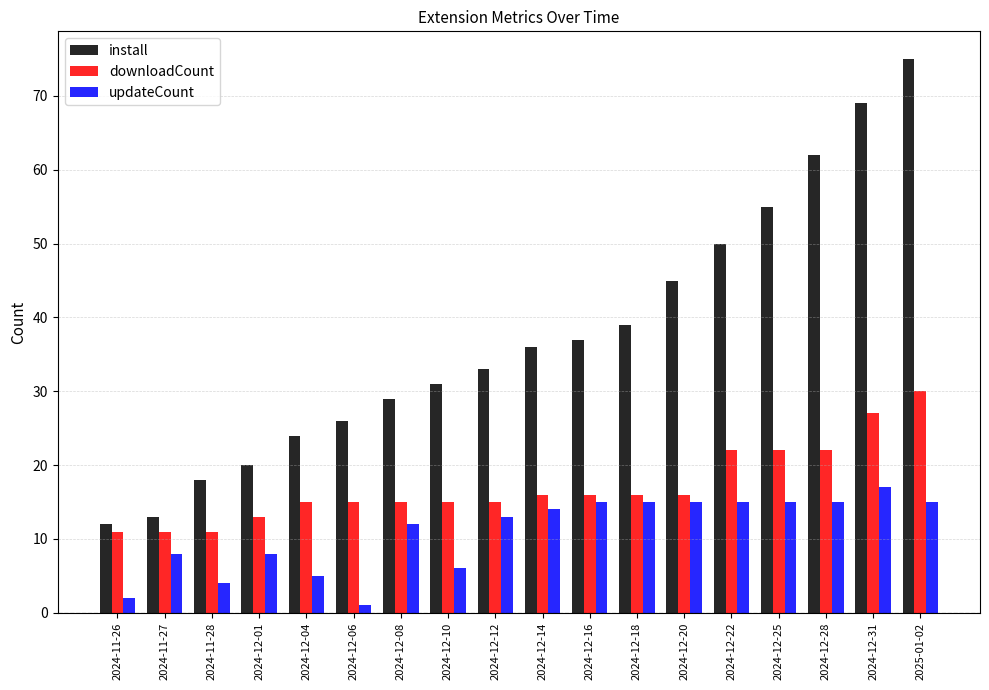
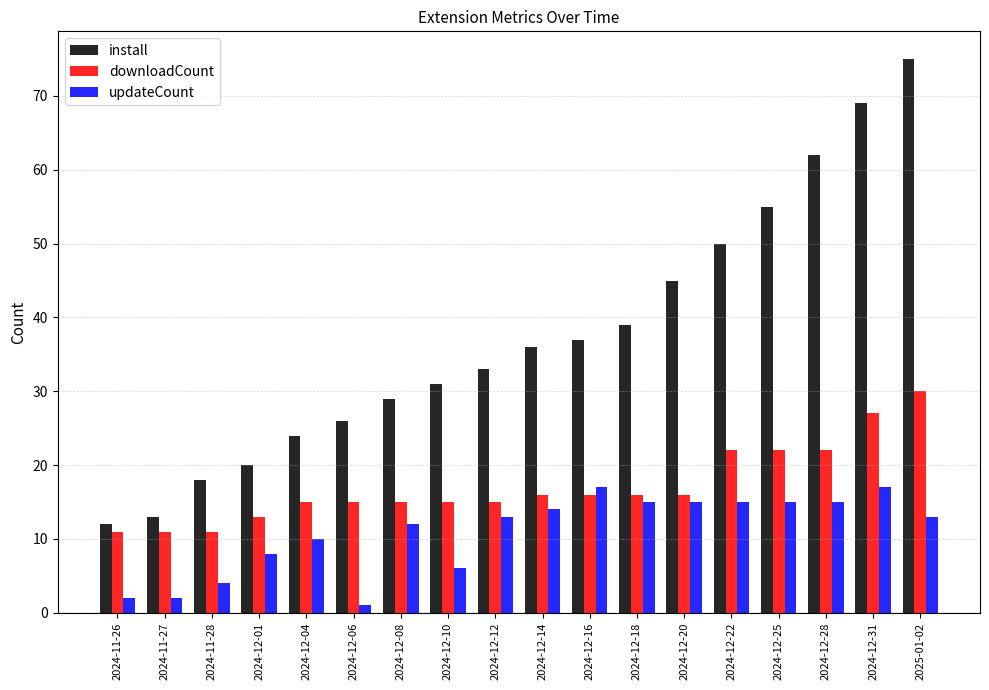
updateCount, 2024-11-27: 8 -> 2
updateCount, 2024-12-04: 5 -> 10
updateCount, 2024-12-16: 15 -> 17
updateCount, 2025-01-02: 15 -> 13
